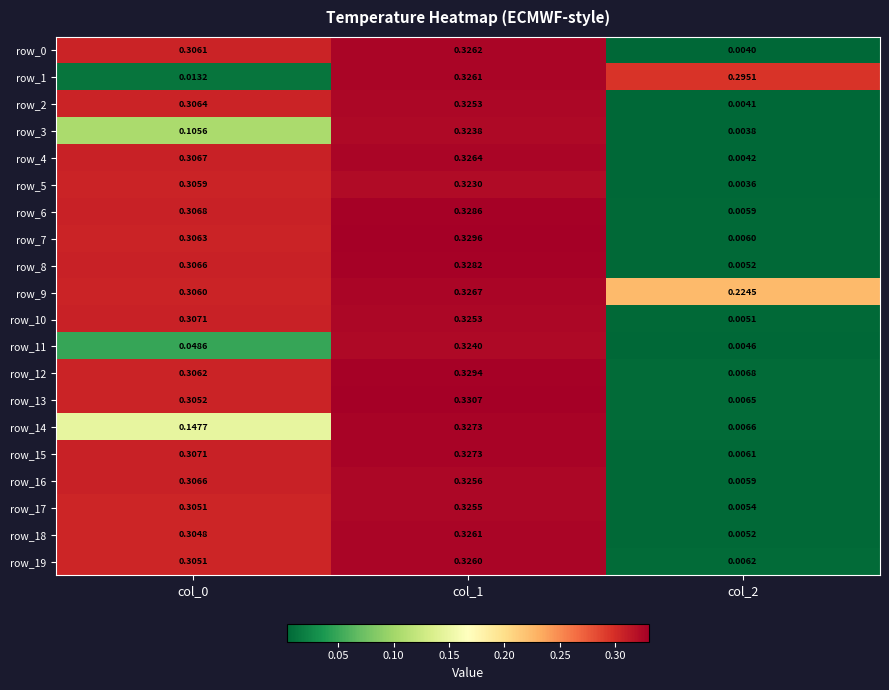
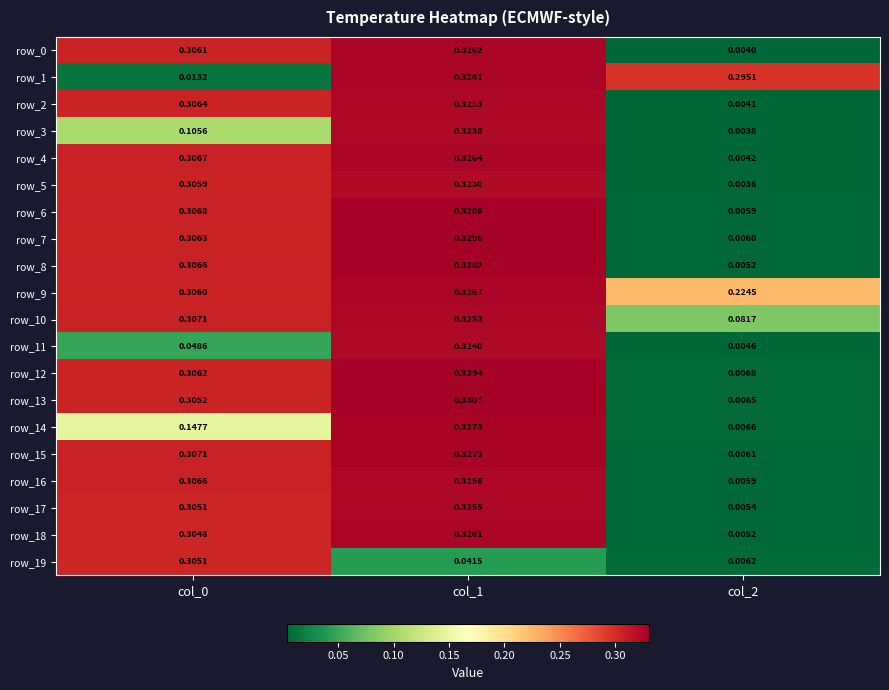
row_10, col_2: 0.0051 -> 0.0817
row_19, col_1: 0.3260 -> 0.0415
